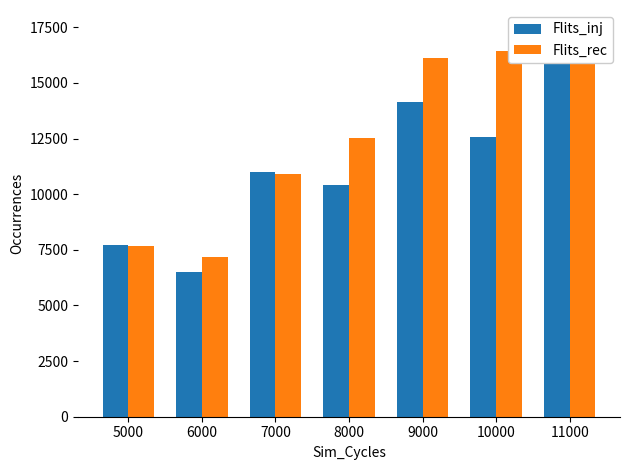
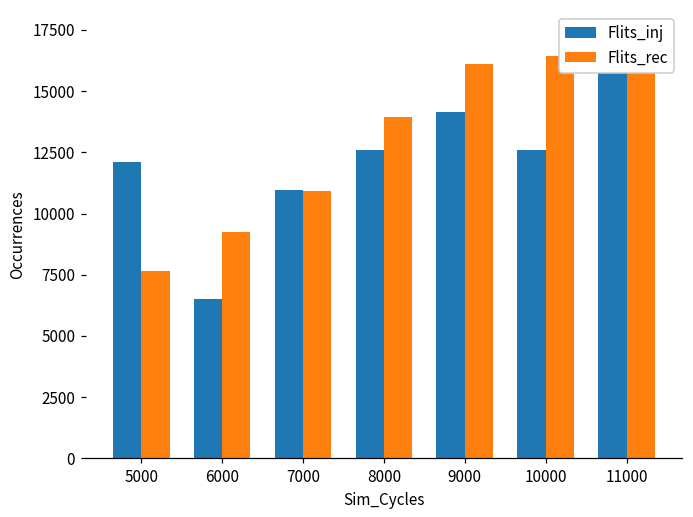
Flits_inj, 5000: 7700 -> 12100
Flits_rec, 6000: 7200 -> 9300
Flits_inj, 8000: 10400 -> 12600
Flits_rec, 8000: 12500 -> 13900
